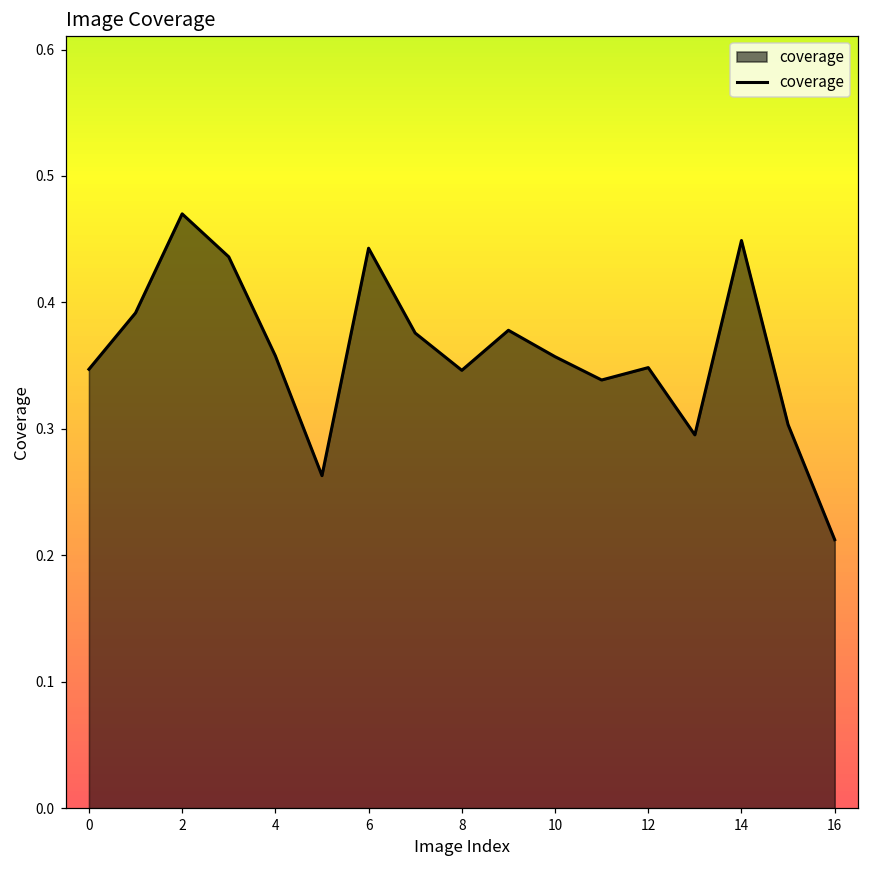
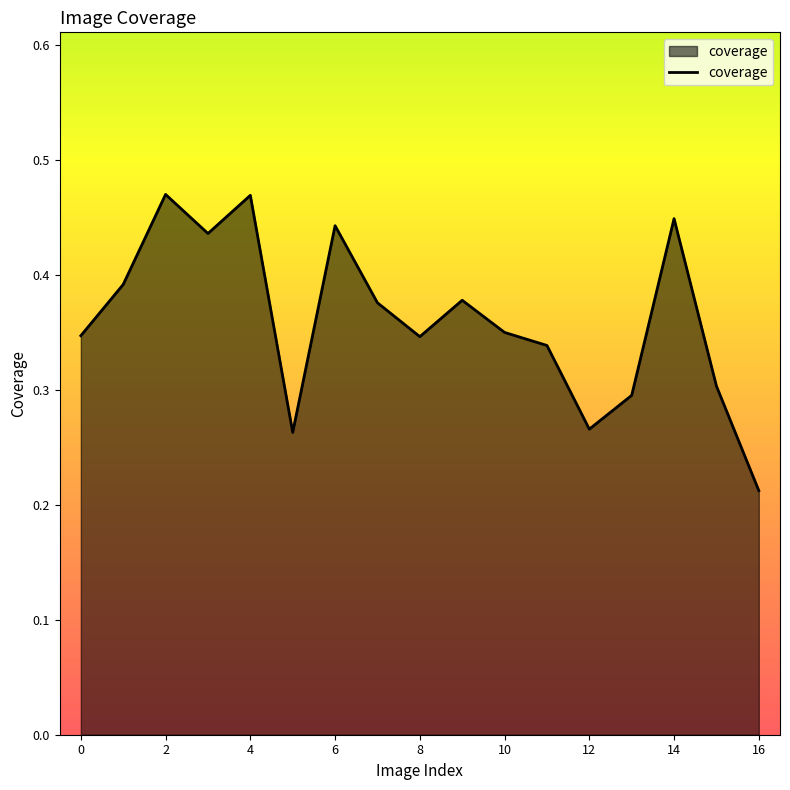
4: 0.358 -> 0.469
10: 0.357 -> 0.350
12: 0.348 -> 0.266
